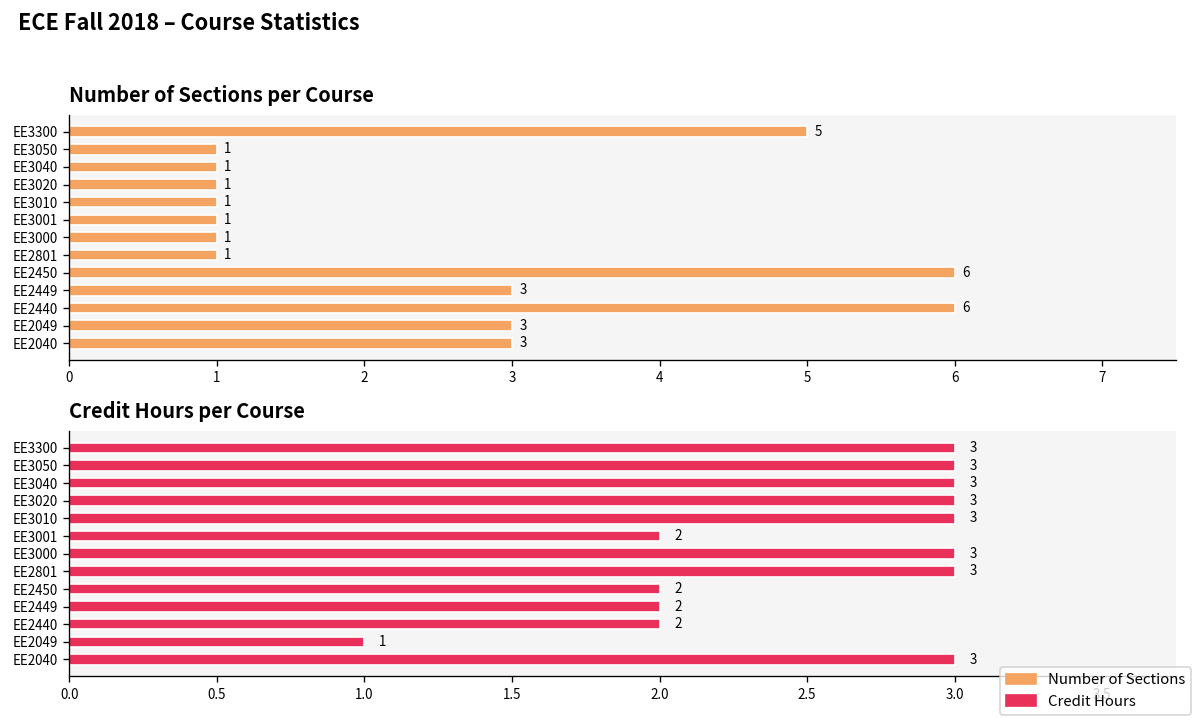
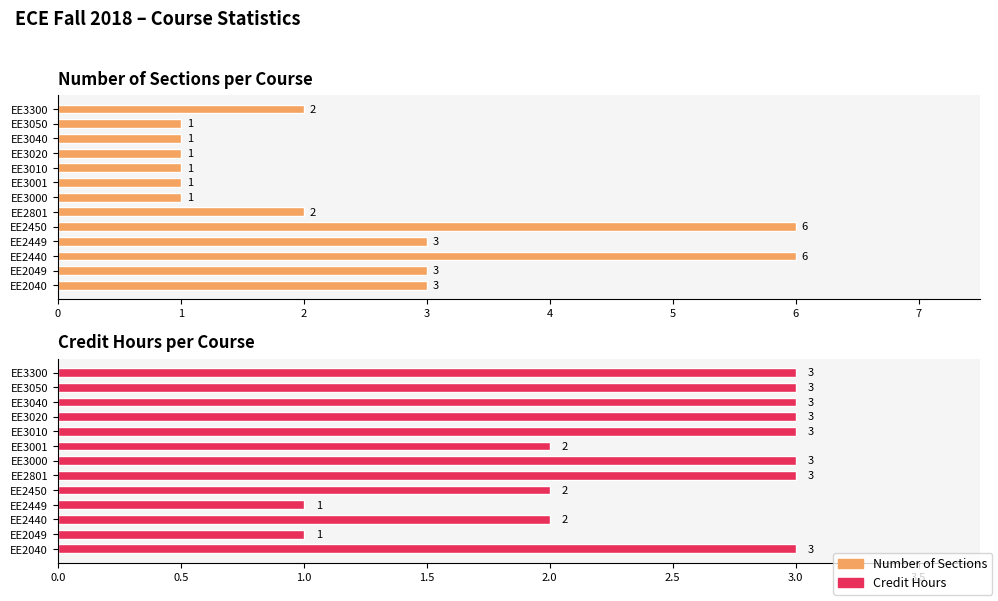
Number of Sections per Course, EE3300: 5 -> 2
Number of Sections per Course, EE2801: 1 -> 2
Credit Hours per Course, EE2449: 2 -> 1
